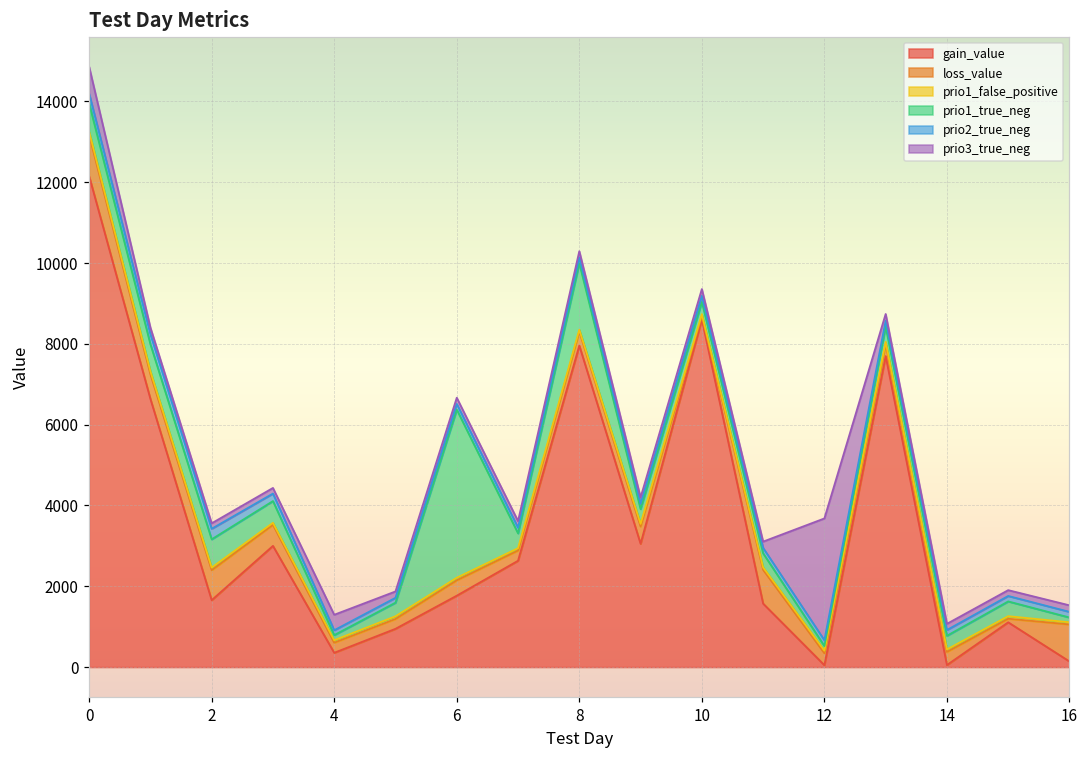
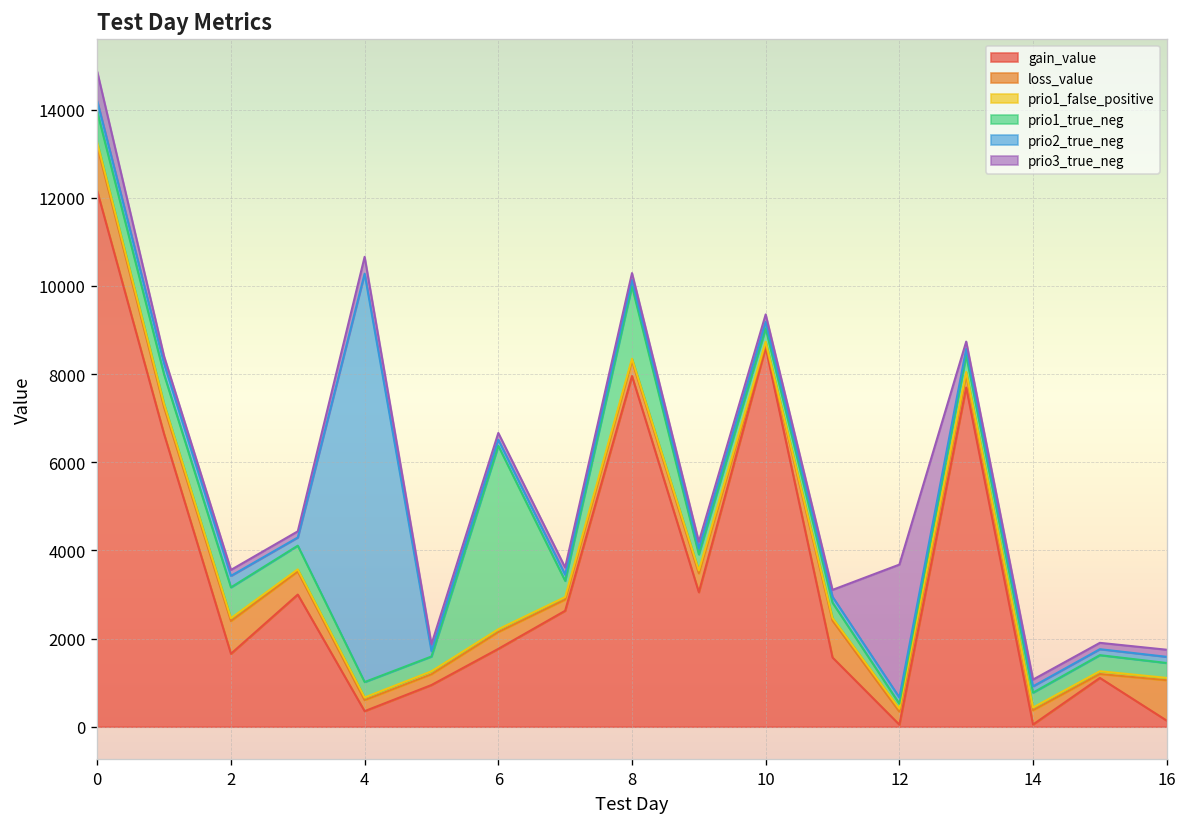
prio1_true_neg, 4: 100 -> 400
prio2_true_neg, 4: 100 -> 9300
prio1_true_neg, 16: 100 -> 300
